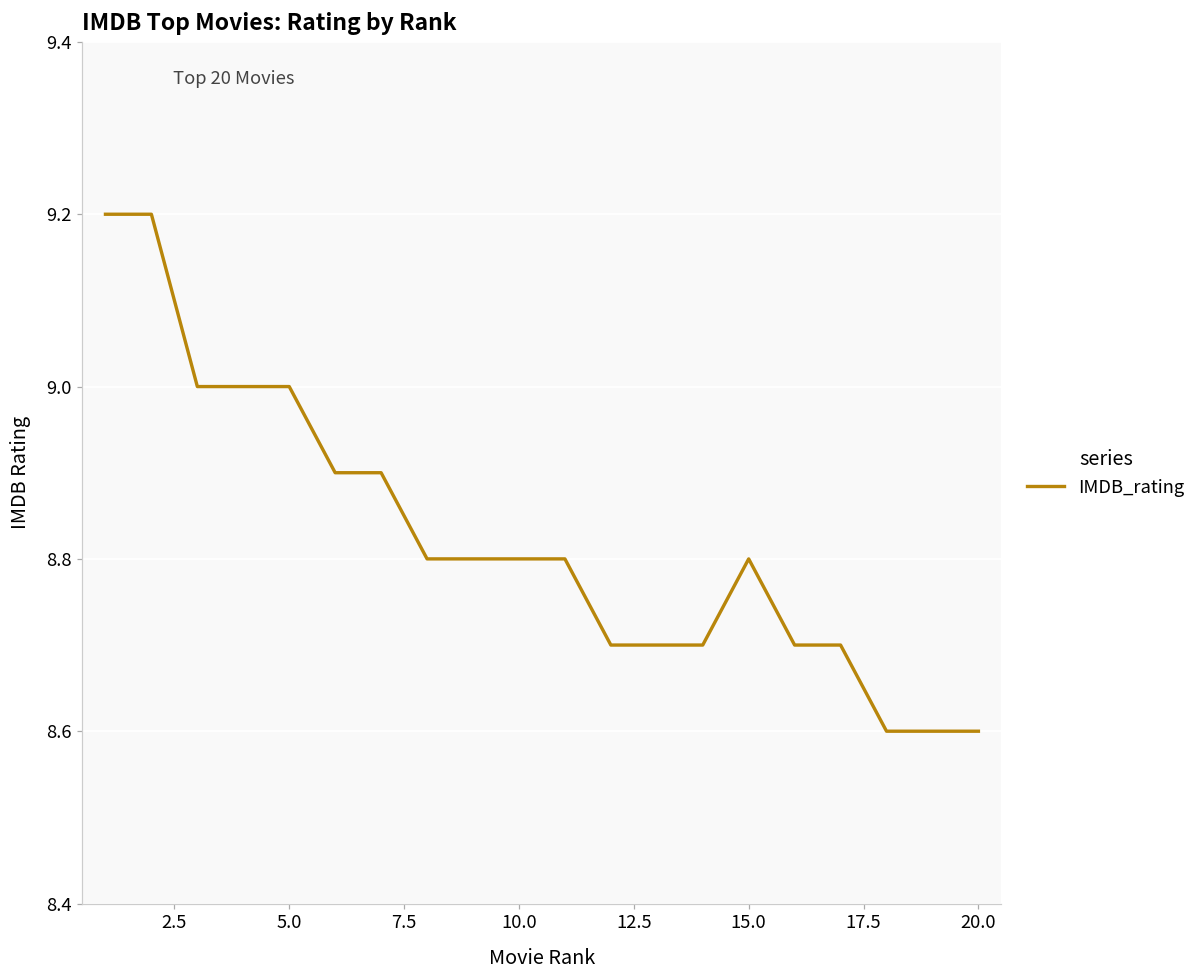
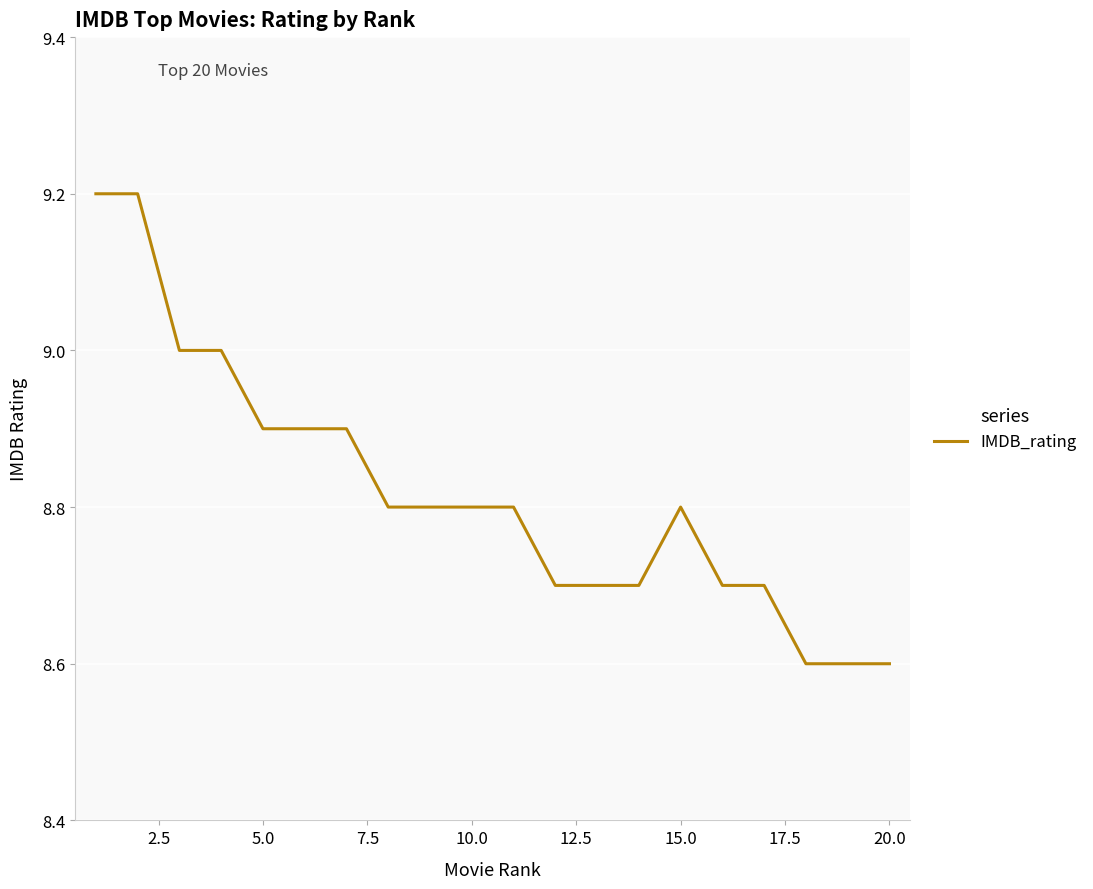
5.0: 9.0 -> 8.9
